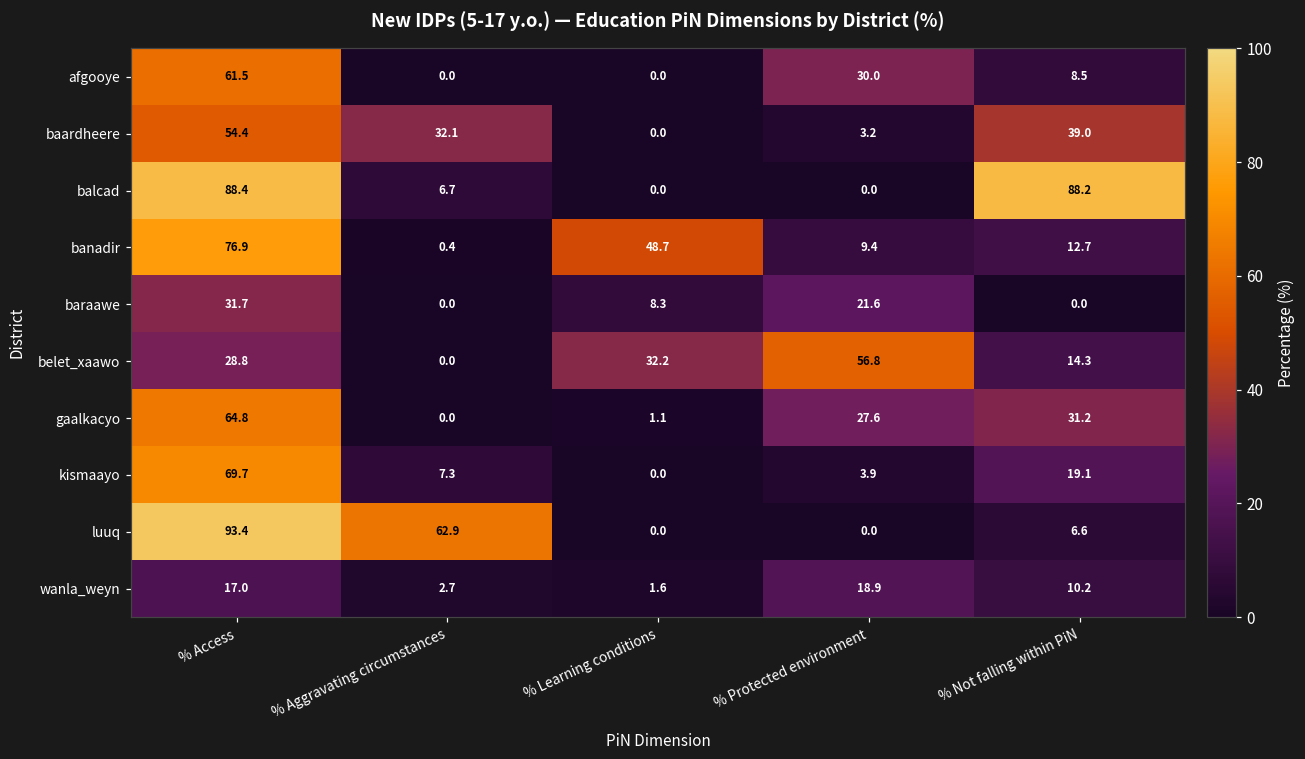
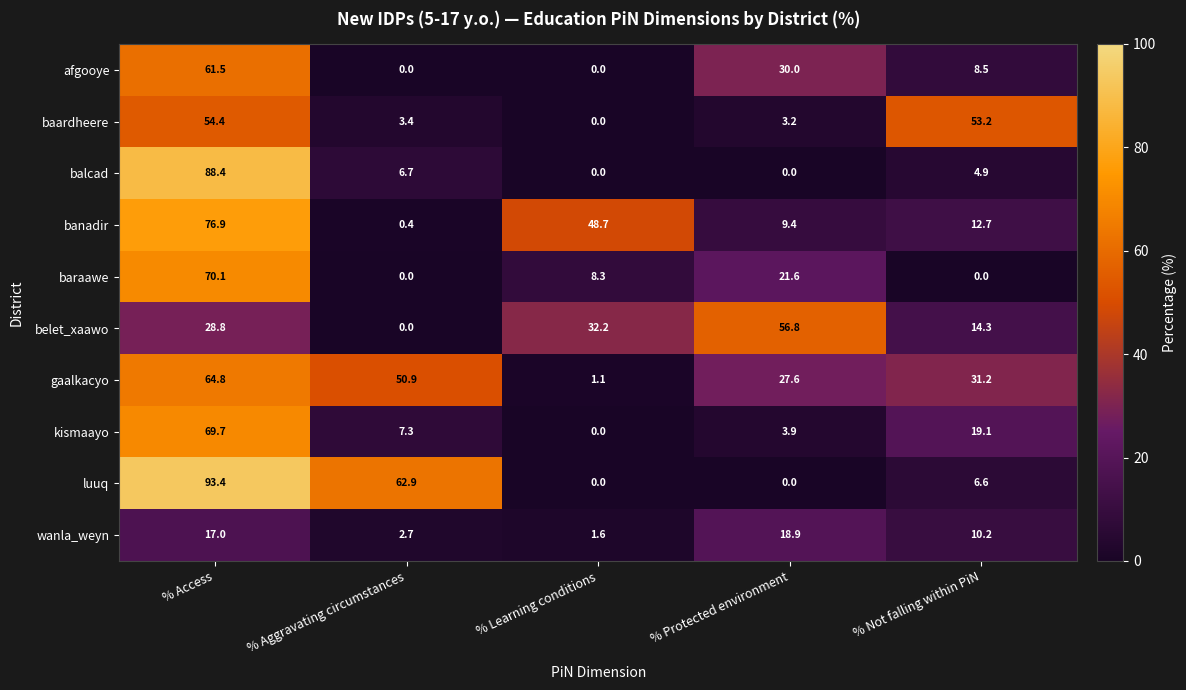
baardheere, % Aggravating circumstances: 32.1 -> 3.4
baardheere, % Not falling within PiN: 39.0 -> 53.2
balcad, % Not falling within PiN: 88.2 -> 4.9
baraawe, % Access: 31.7 -> 70.1
gaalkacyo, % Aggravating circumstances: 0.0 -> 50.9
